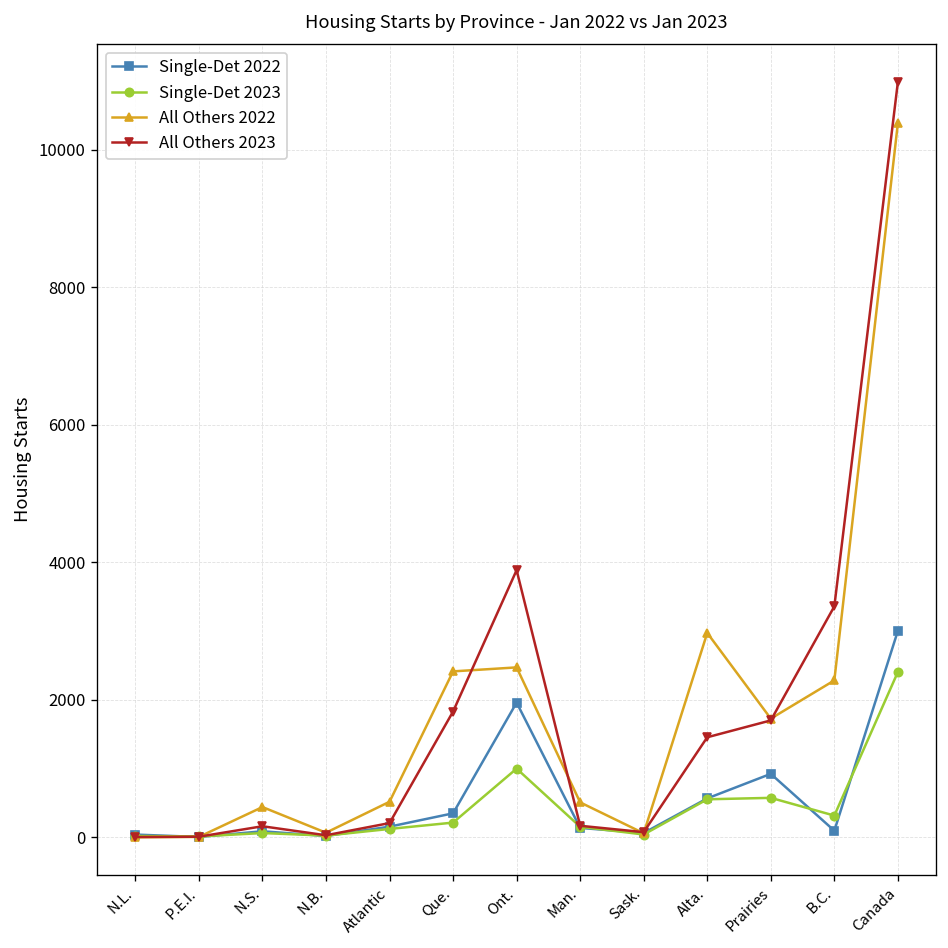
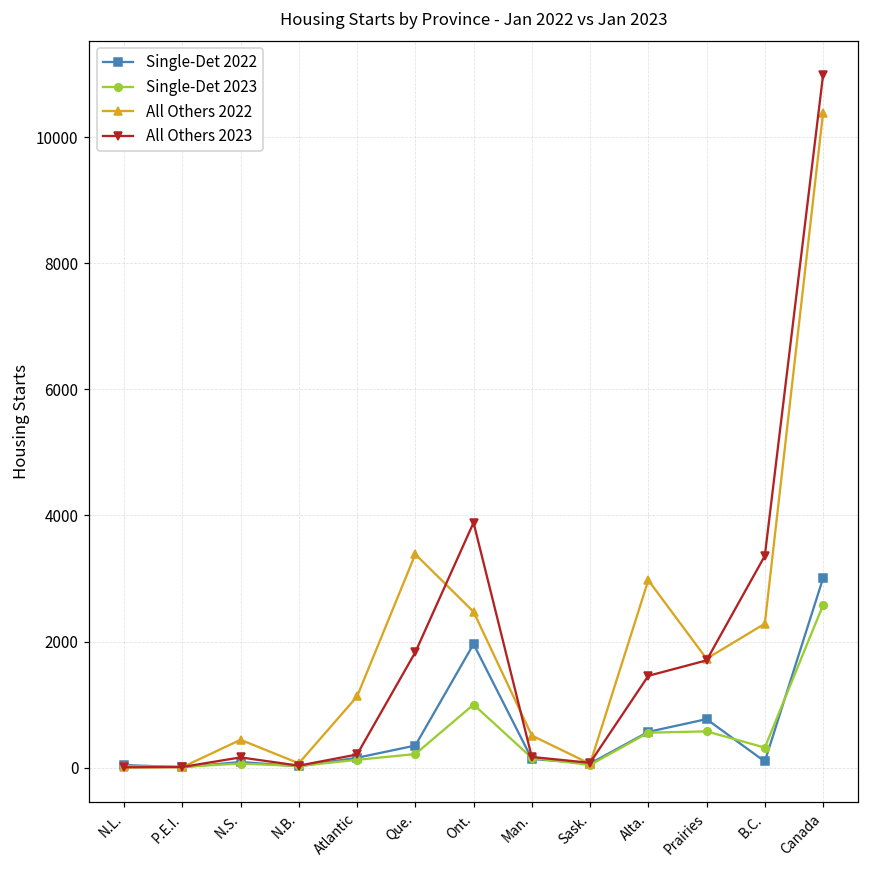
All Others 2022, Atlantic: 500 -> 1100
All Others 2022, Que.: 2400 -> 3400
Single-Det 2022, Prairies: 900 -> 800
Single-Det 2023, Canada: 2400 -> 2600
